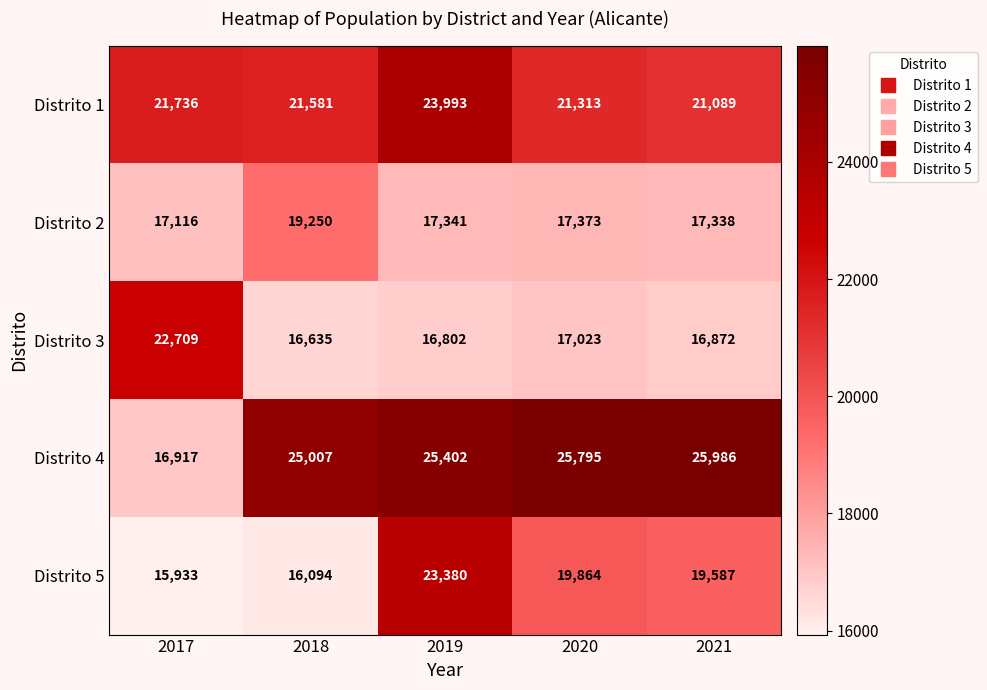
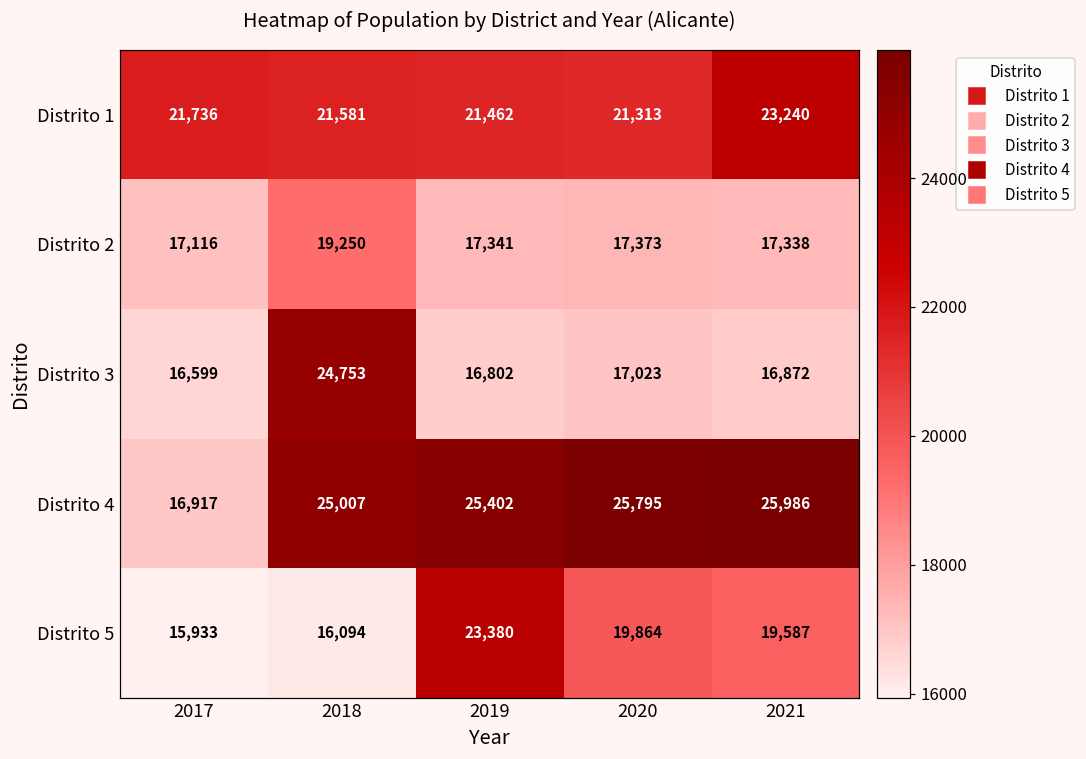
Distrito 1, 2019: 23,993 -> 21,462
Distrito 1, 2021: 21,089 -> 23,240
Distrito 3, 2017: 22,709 -> 16,599
Distrito 3, 2018: 16,635 -> 24,753
